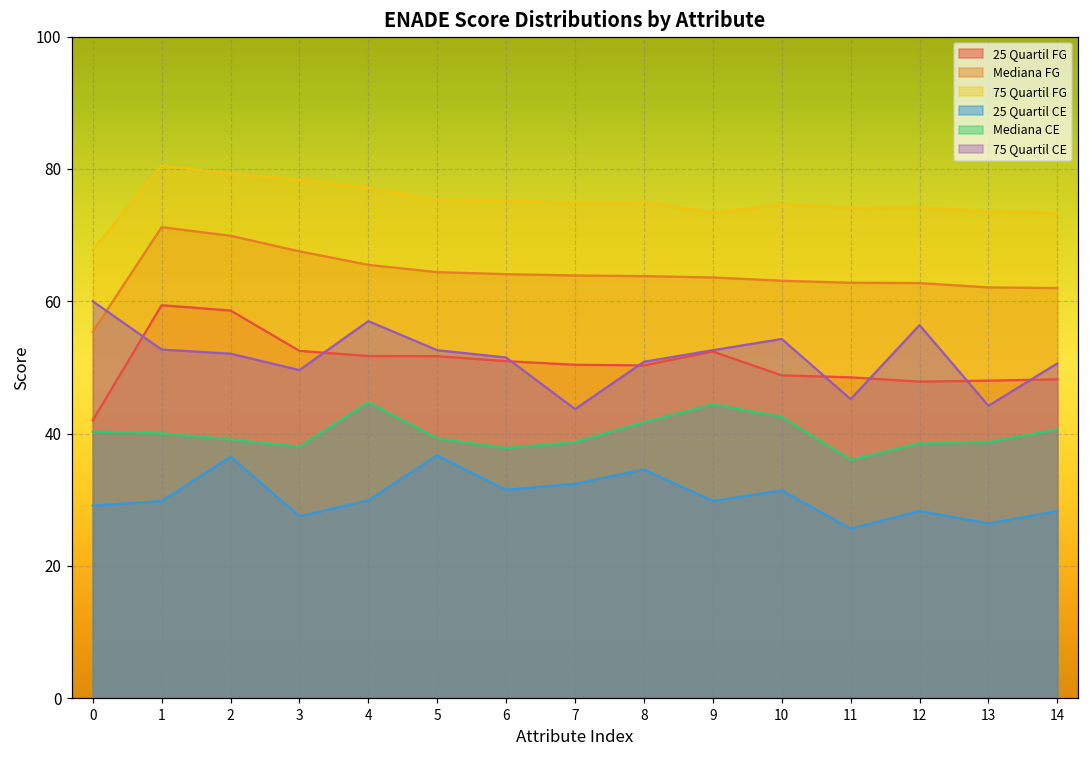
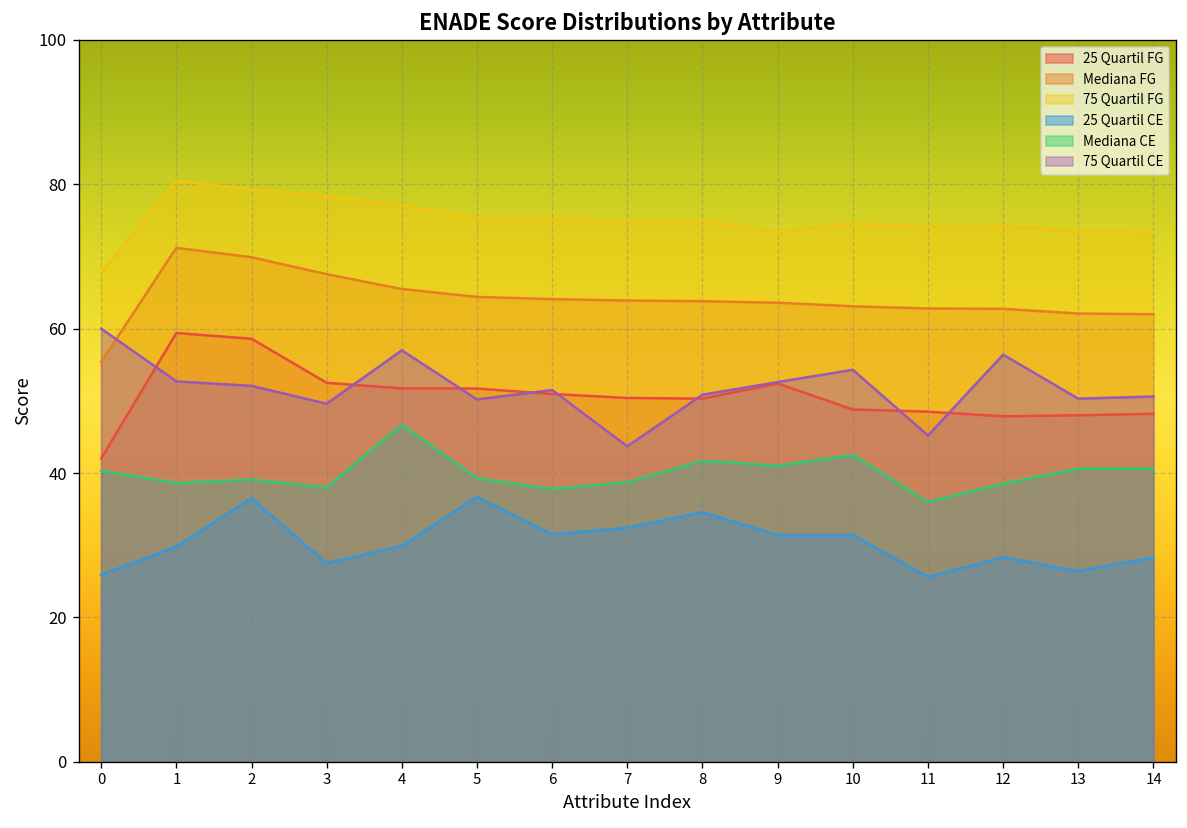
25 Quartil CE, 0: 29 -> 26
Mediana CE, 1: 40 -> 39
Mediana CE, 4: 45 -> 47
75 Quartil CE, 5: 53 -> 50
25 Quartil CE, 9: 30 -> 31
Mediana CE, 9: 44 -> 41
Mediana CE, 13: 39 -> 41
75 Quartil CE, 13: 44 -> 50
